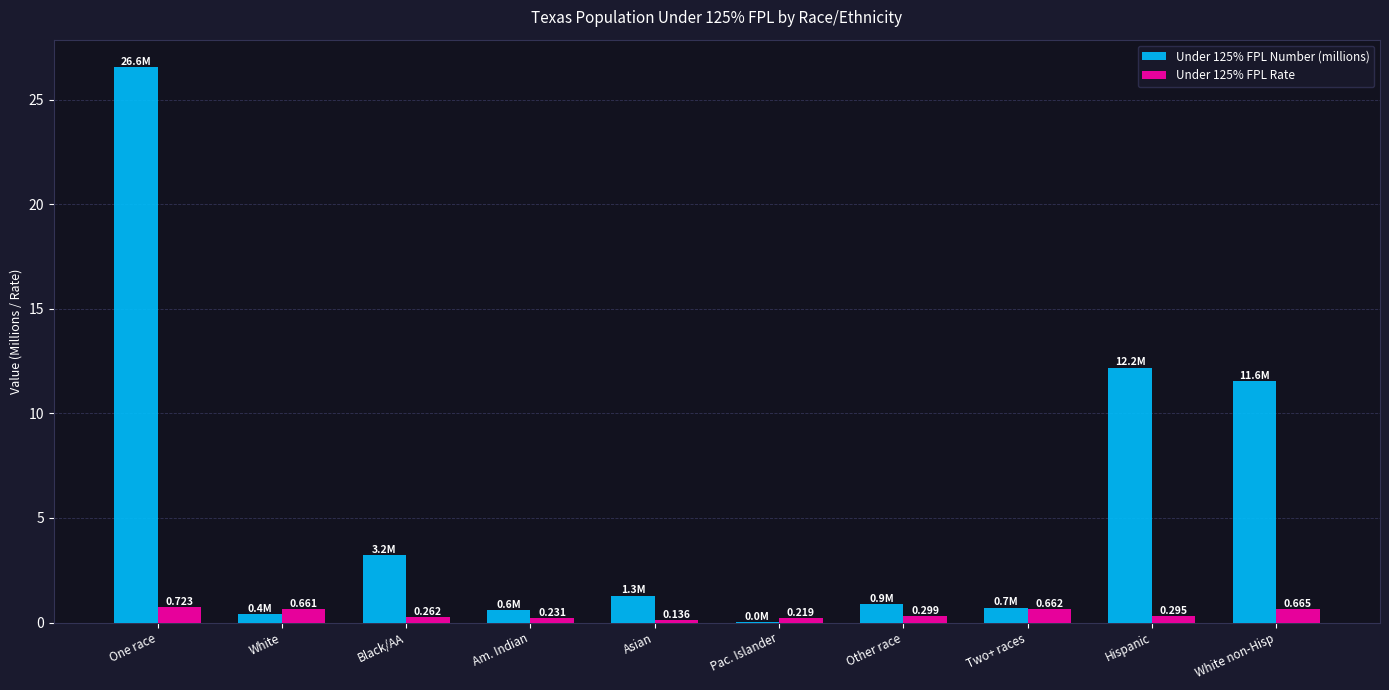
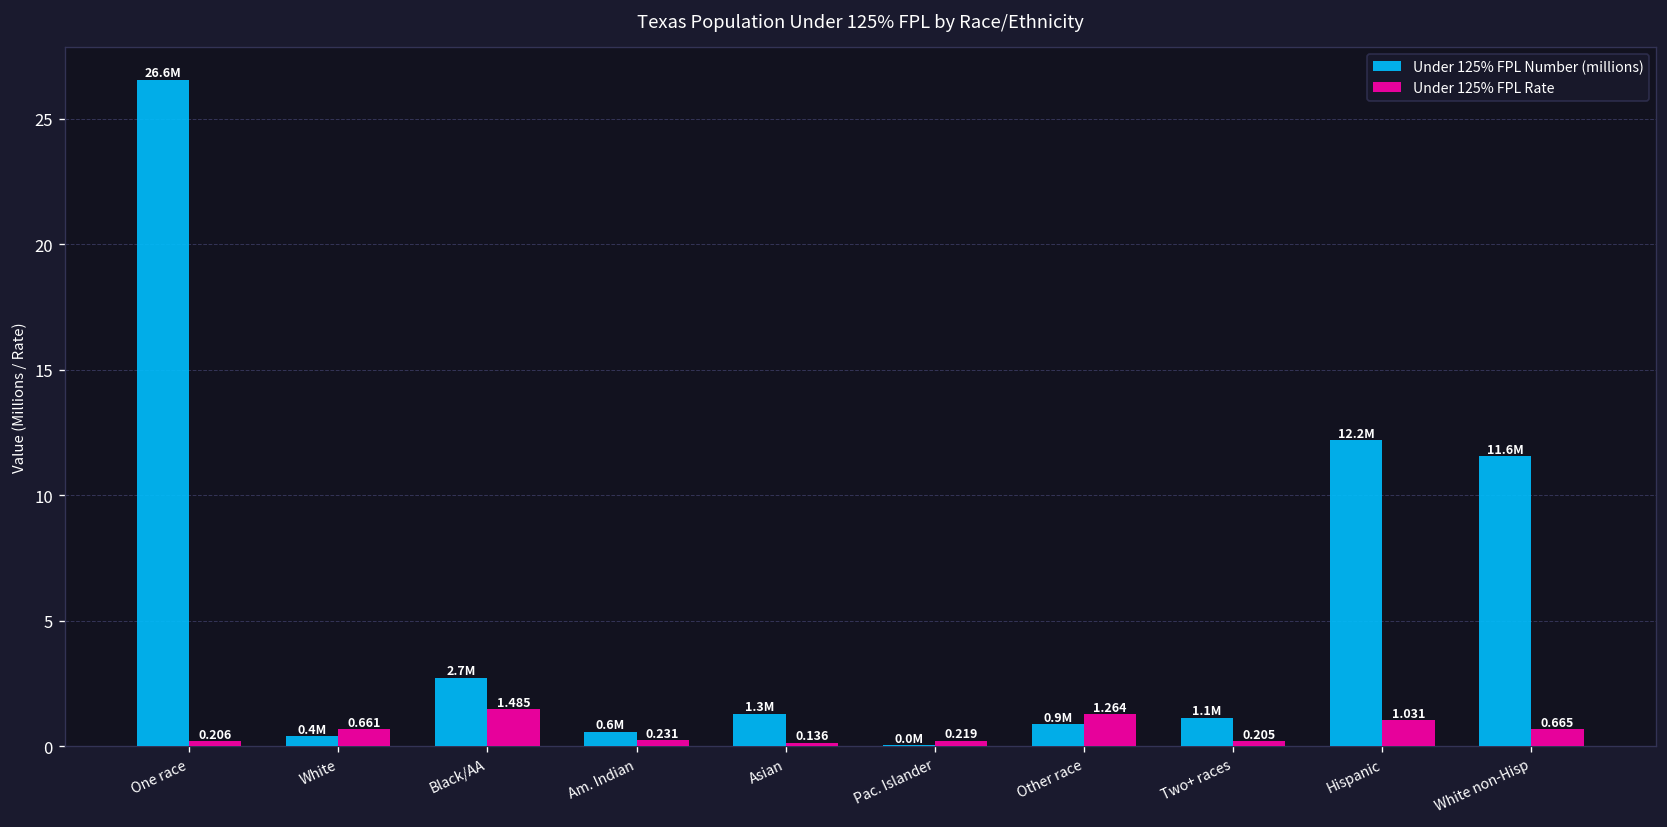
Under 125% FPL Rate, One race: 0.723 -> 0.206
Under 125% FPL Number (millions), Black/AA: 3.2M -> 2.7M
Under 125% FPL Rate, Black/AA: 0.262 -> 1.485
Under 125% FPL Rate, Other race: 0.299 -> 1.264
Under 125% FPL Number (millions), Two+ races: 0.7M -> 1.1M
Under 125% FPL Rate, Two+ races: 0.662 -> 0.205
Under 125% FPL Rate, Hispanic: 0.295 -> 1.031
